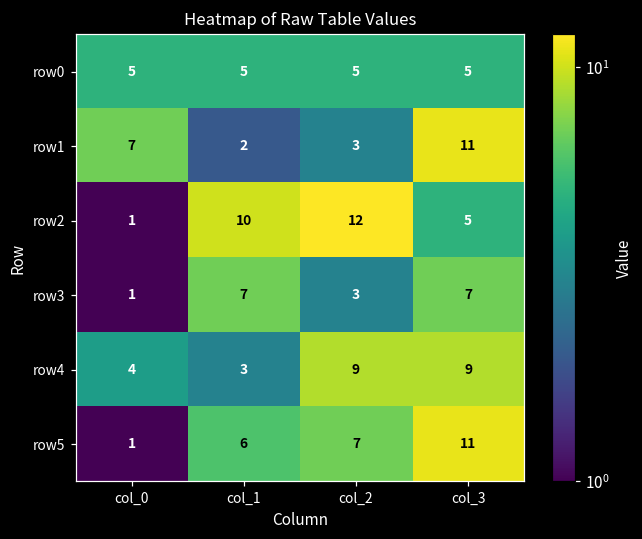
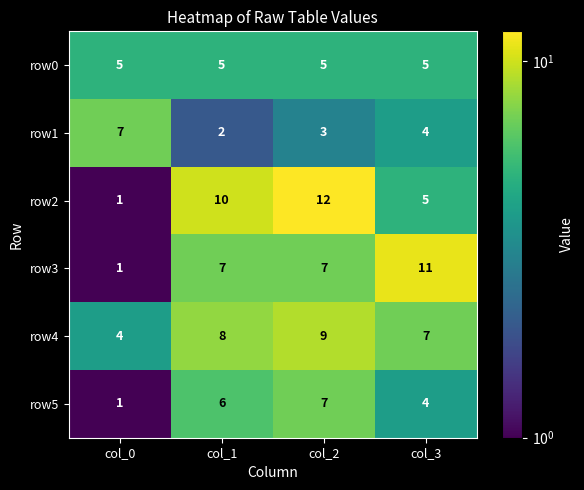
row1, col_3: 11 -> 4
row3, col_2: 3 -> 7
row3, col_3: 7 -> 11
row4, col_1: 3 -> 8
row4, col_3: 9 -> 7
row5, col_3: 11 -> 4
